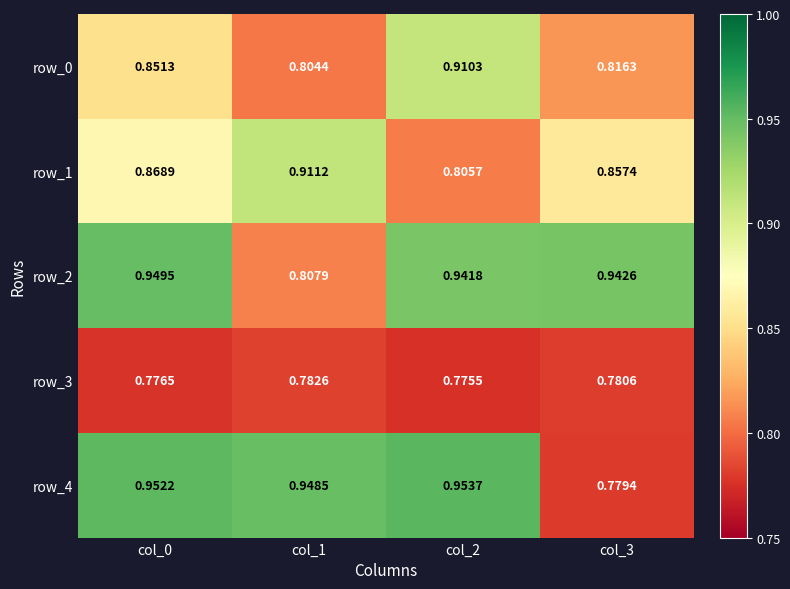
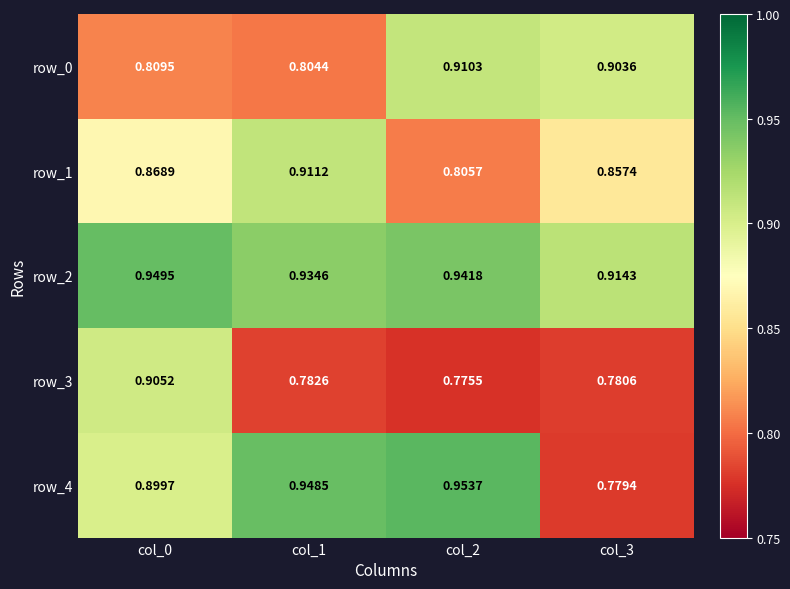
row_0, col_0: 0.8513 -> 0.8095
row_0, col_3: 0.8163 -> 0.9036
row_2, col_1: 0.8079 -> 0.9346
row_2, col_3: 0.9426 -> 0.9143
row_3, col_0: 0.7765 -> 0.9052
row_4, col_0: 0.9522 -> 0.8997
